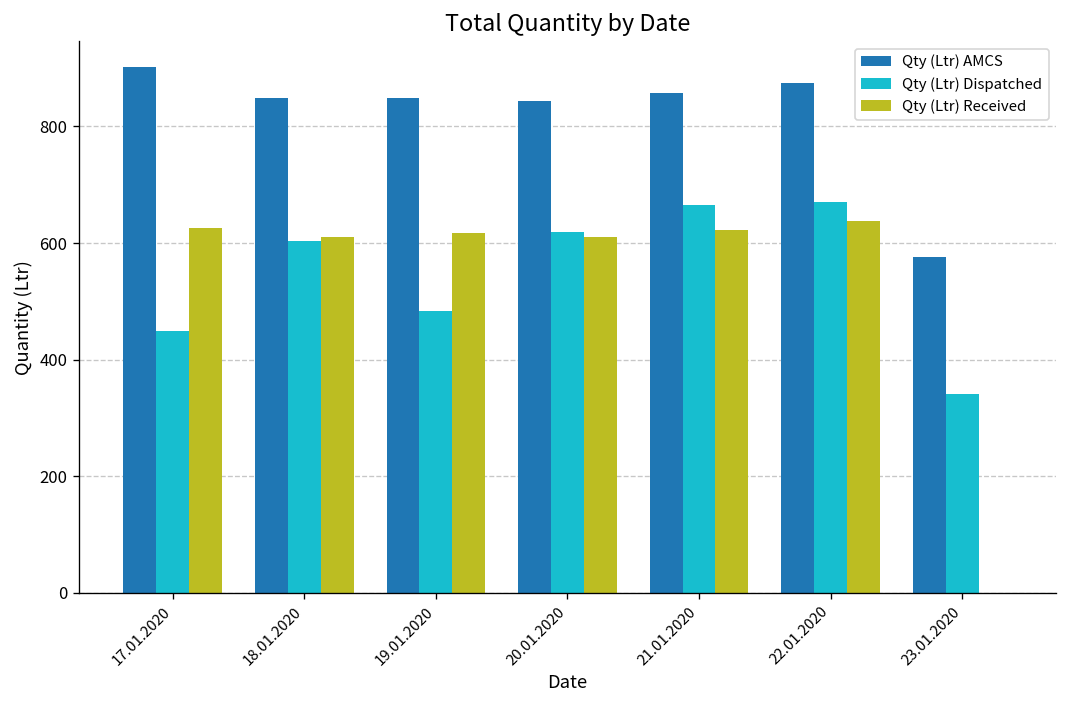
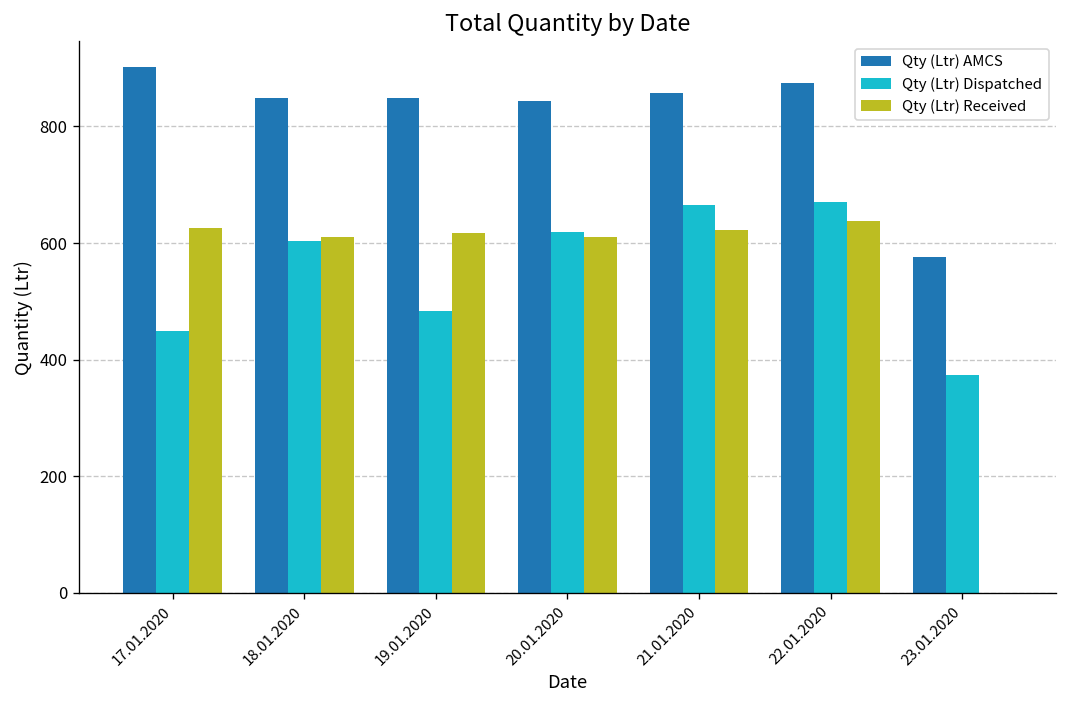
Qty (Ltr) Dispatched, 23.01.2020: 340 -> 370
